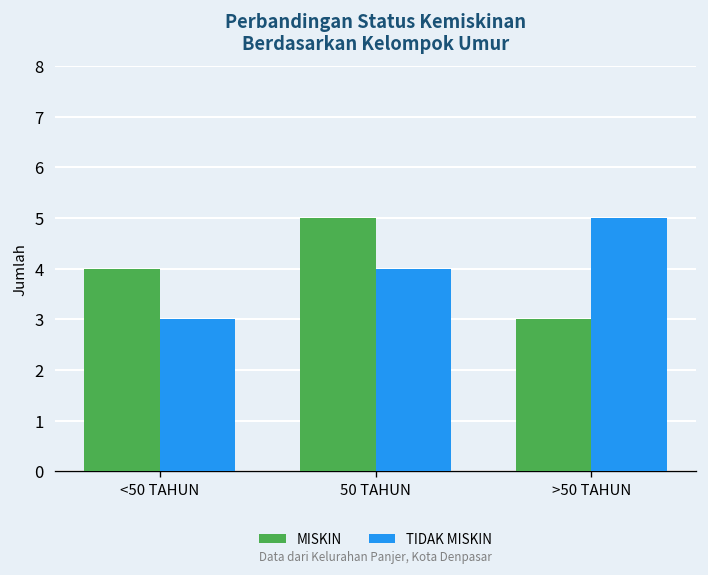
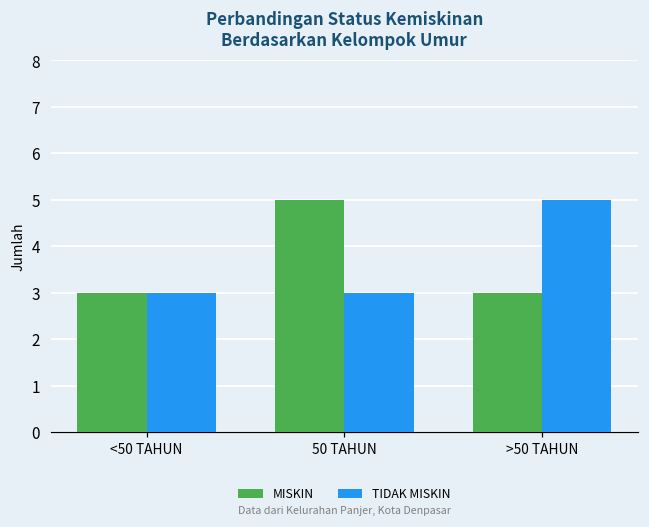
MISKIN, <50 TAHUN: 4 -> 3
TIDAK MISKIN, 50 TAHUN: 4 -> 3
